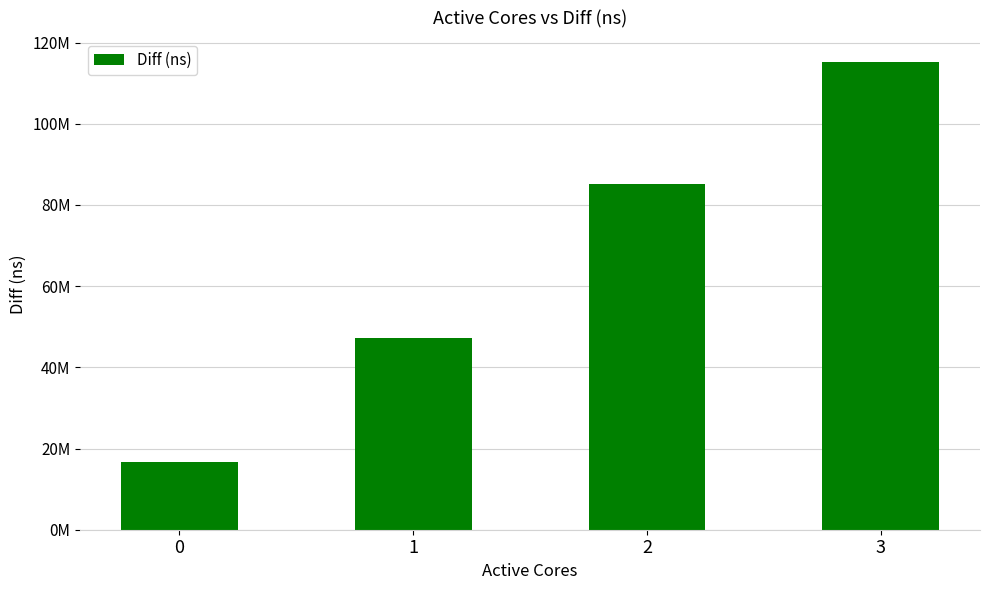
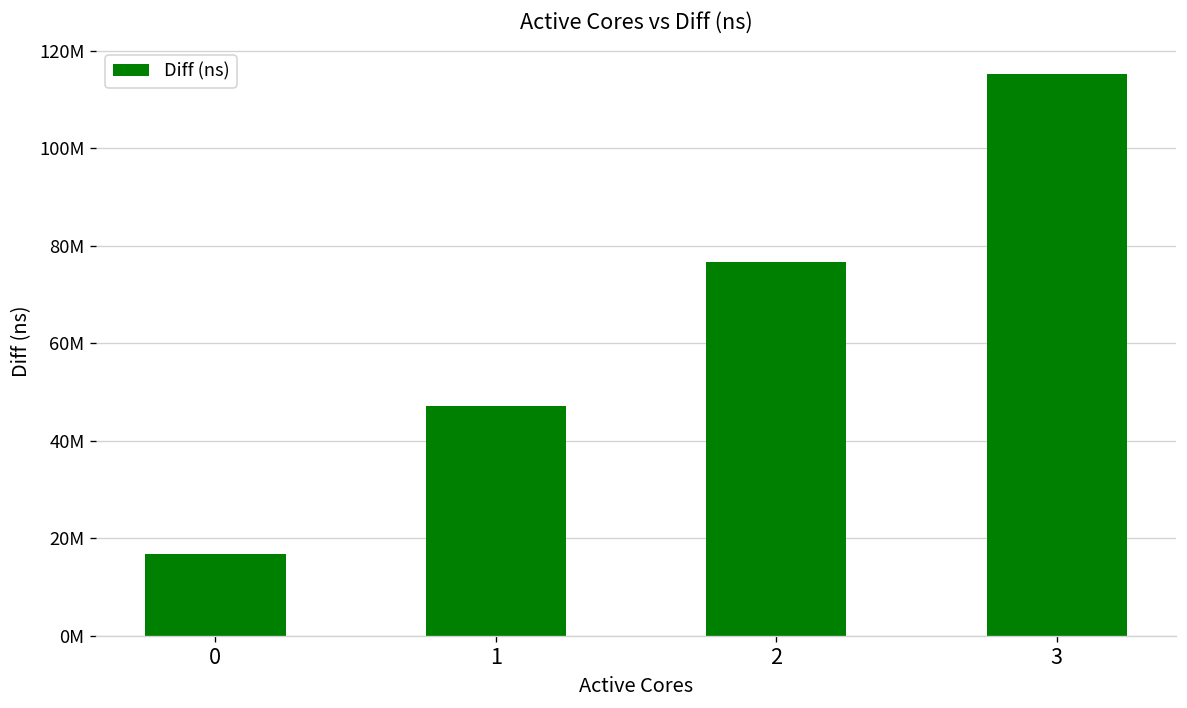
2: 85000000 -> 77000000
